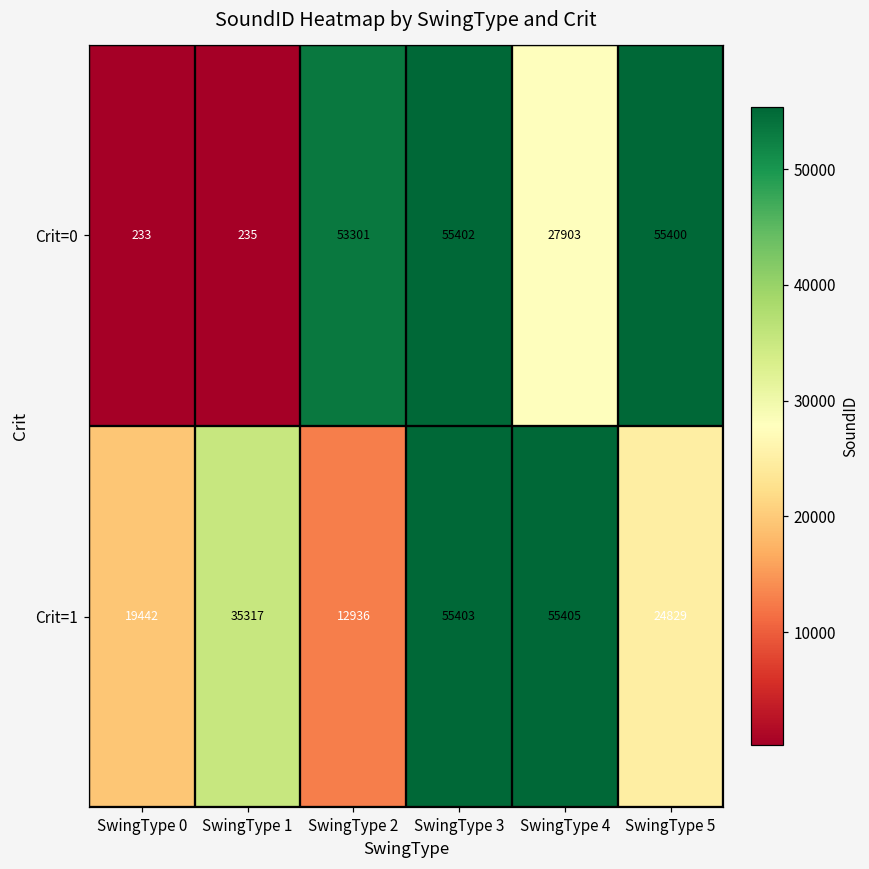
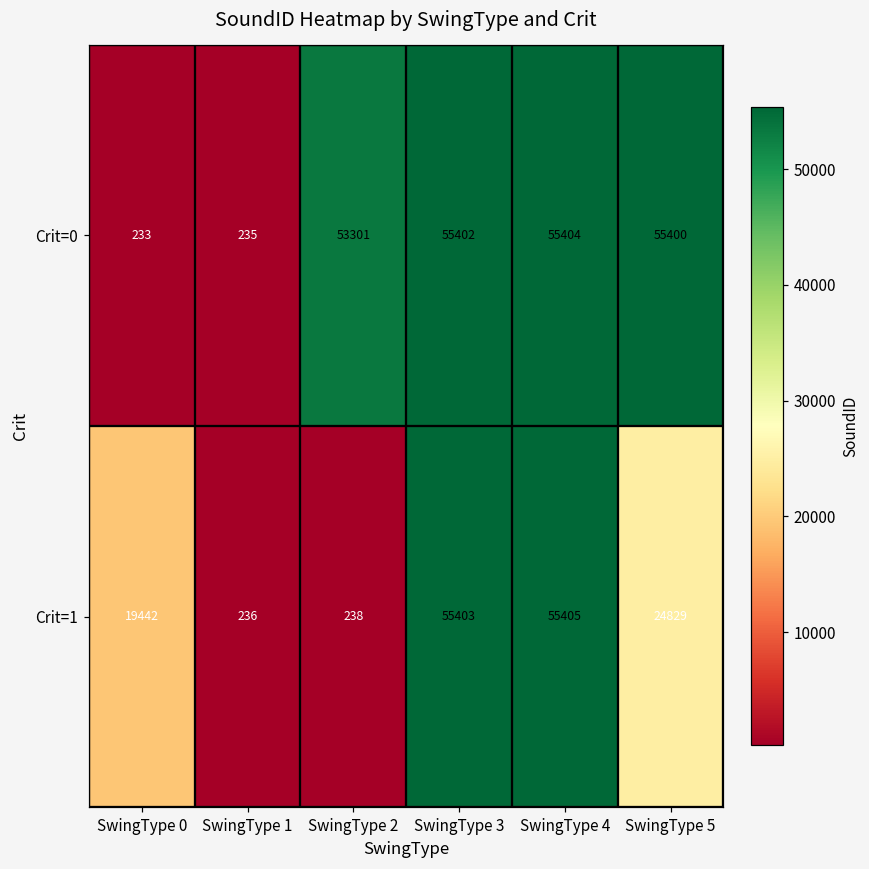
Crit=0, SwingType 4: 27903 -> 55404
Crit=1, SwingType 1: 35317 -> 236
Crit=1, SwingType 2: 12936 -> 238
